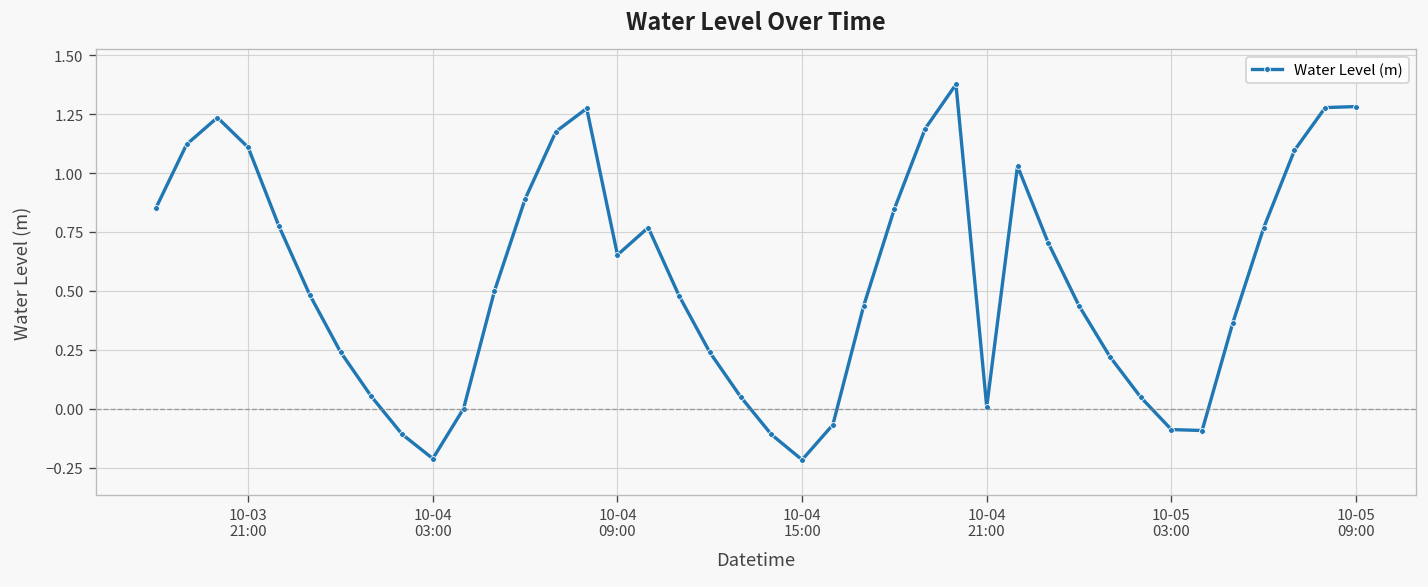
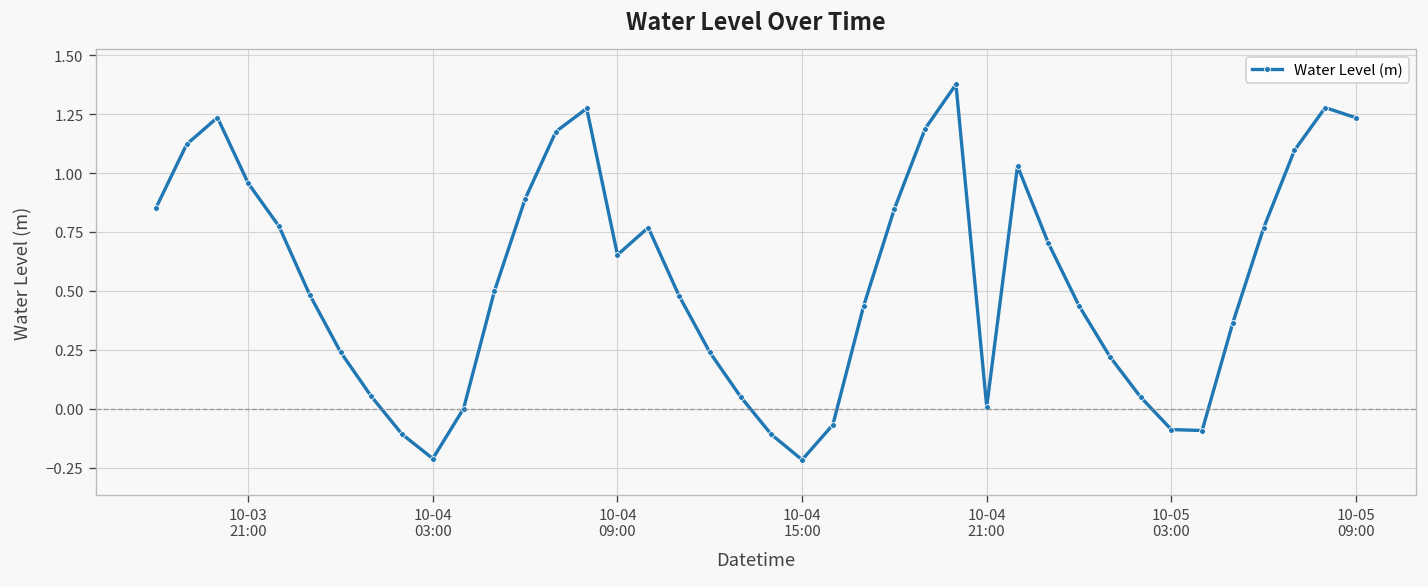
10-03 21:00: 1.11 -> 0.96
10-05 09:00: 1.28 -> 1.23
